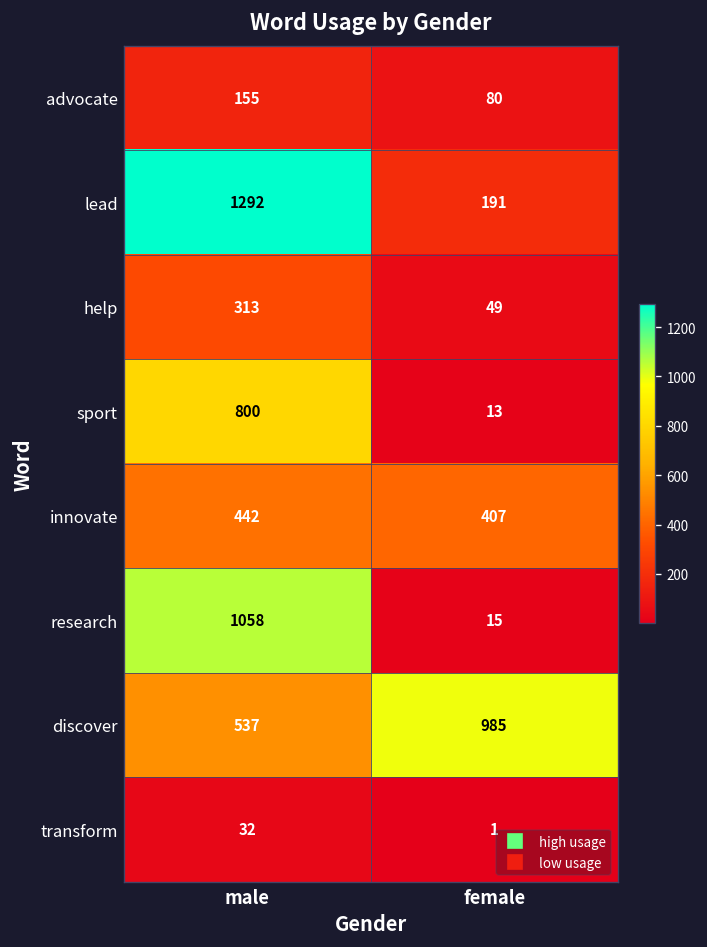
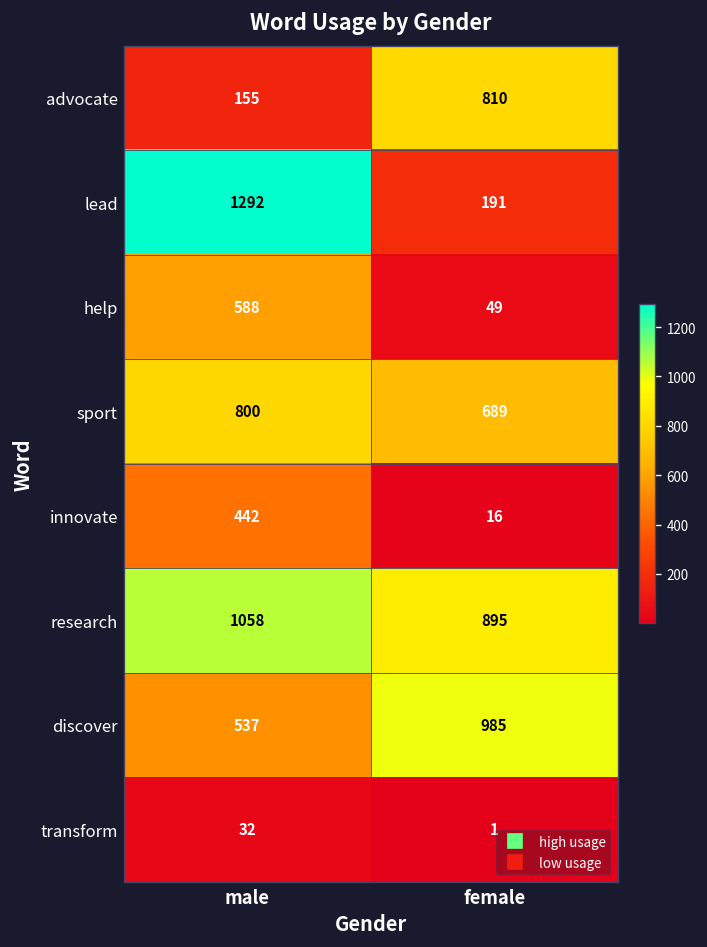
advocate, female: 80 -> 810
help, male: 313 -> 588
sport, female: 13 -> 689
innovate, female: 407 -> 16
research, female: 15 -> 895
